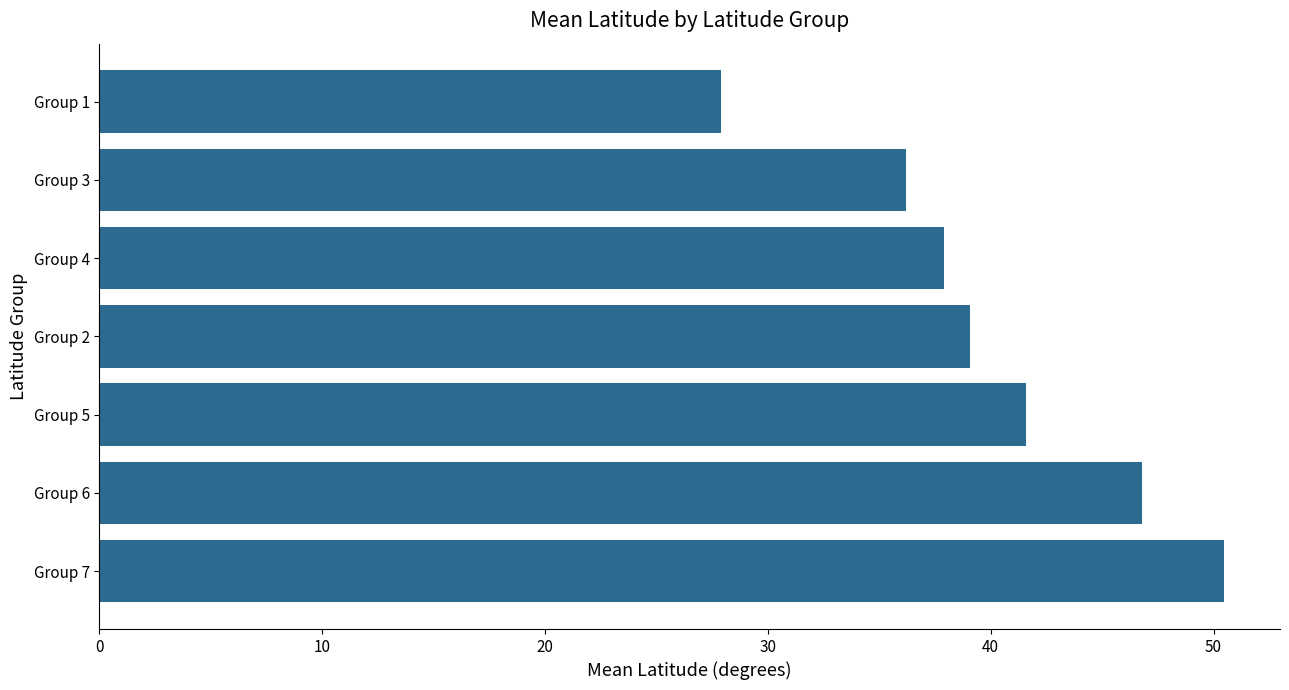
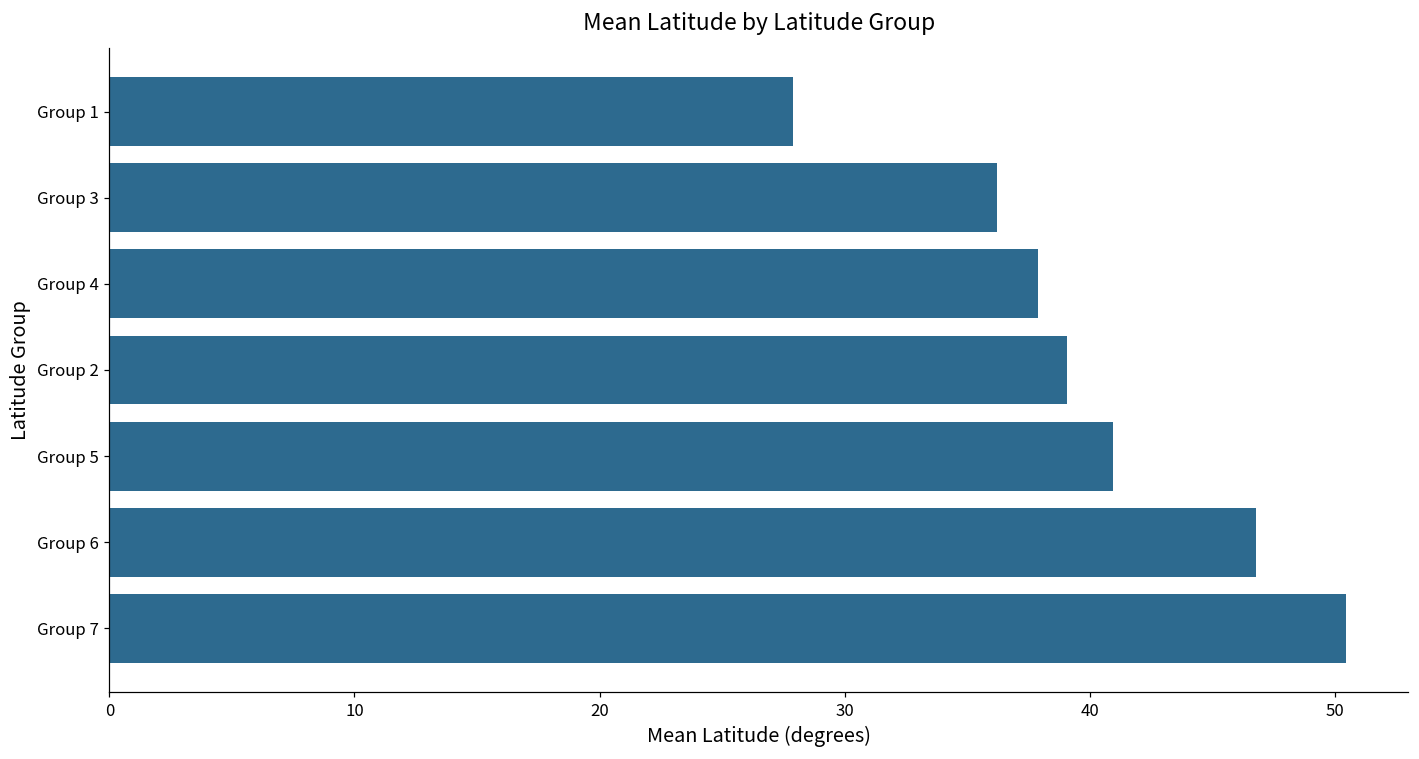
Group 5: 41.6 -> 41.0
